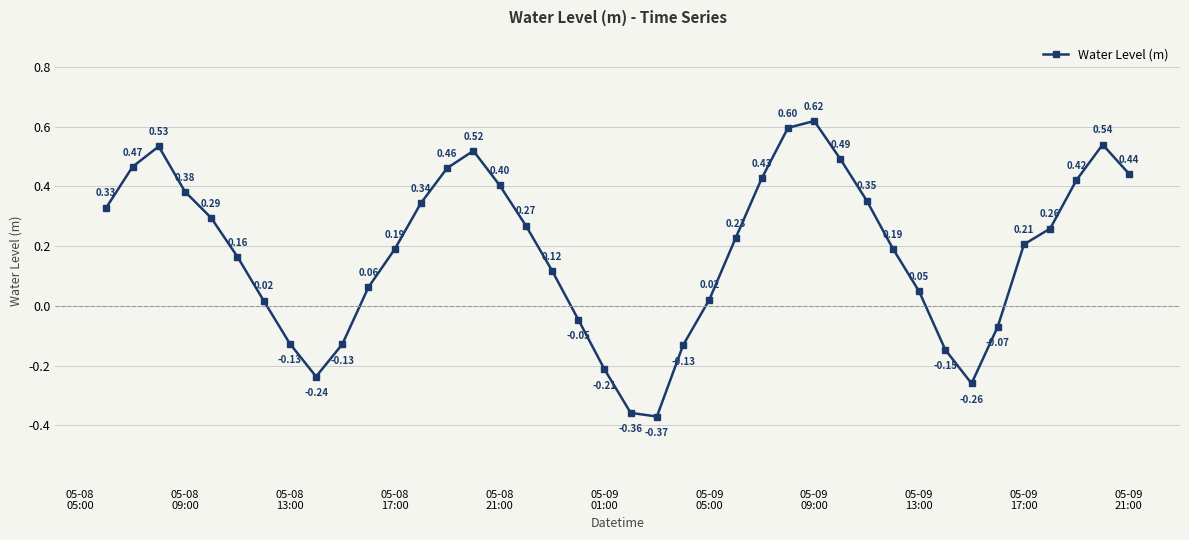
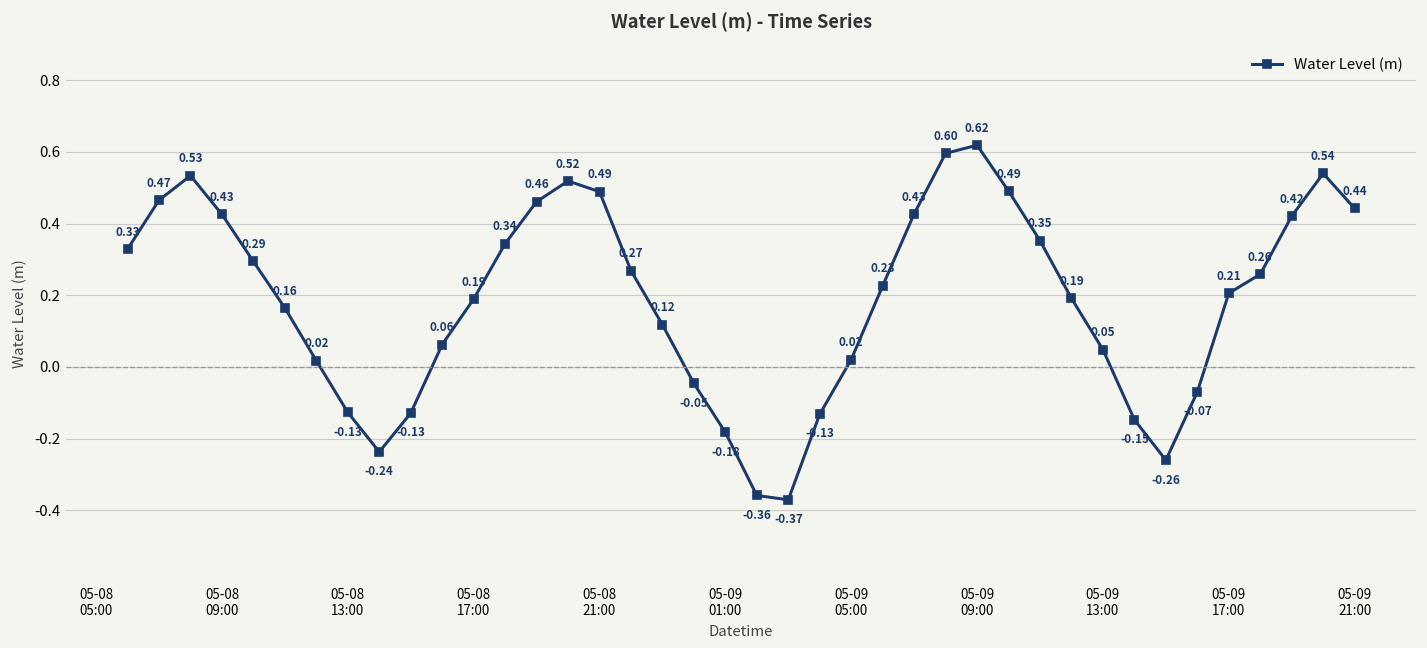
05-08 09:00: 0.38 -> 0.43
05-08 21:00: 0.40 -> 0.49
05-09 01:00: -0.21 -> -0.18
